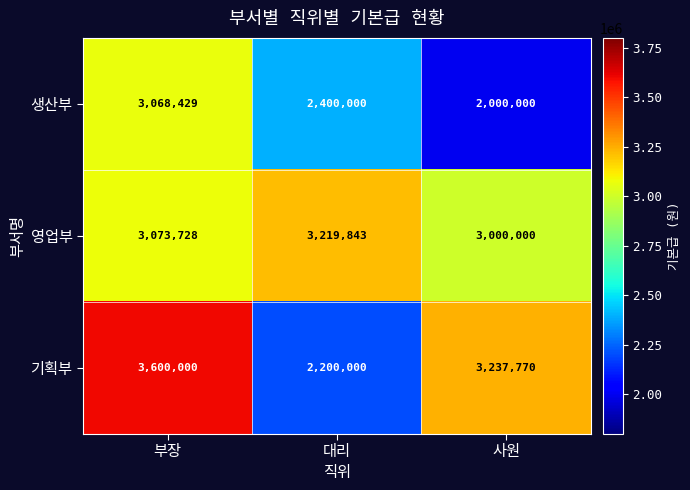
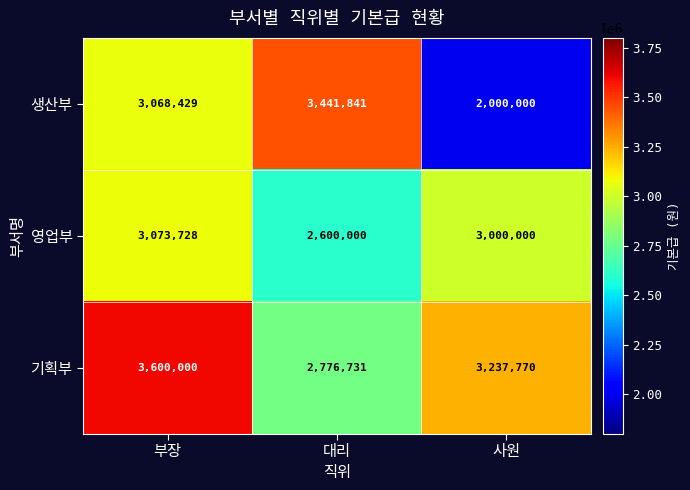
생산부, 대리: 2,400,000 -> 3,441,841
영업부, 대리: 3,219,843 -> 2,600,000
기획부, 대리: 2,200,000 -> 2,776,731
